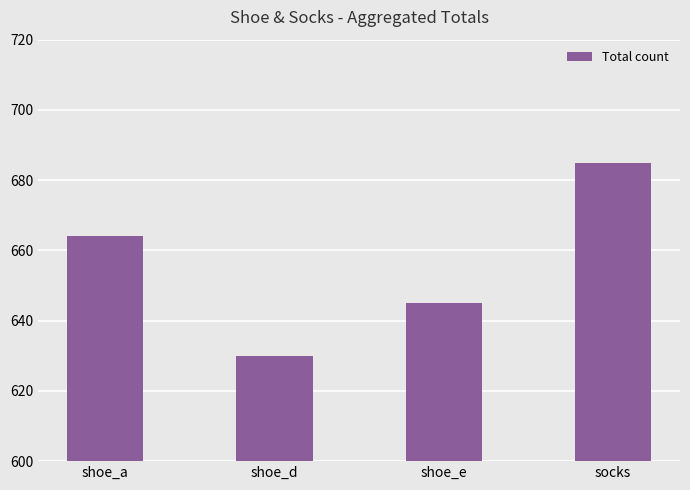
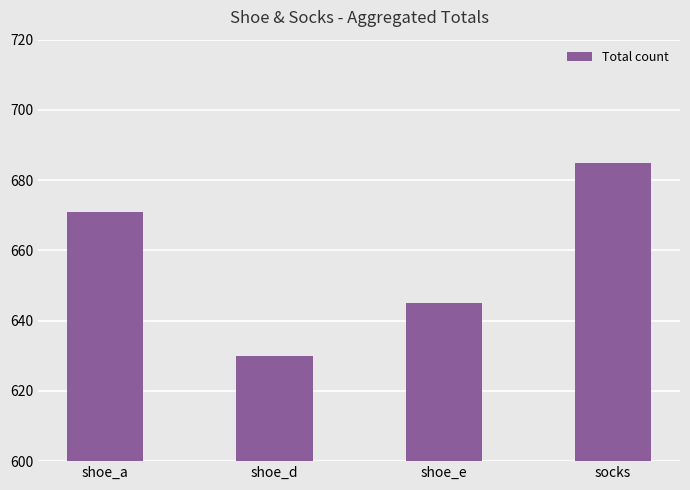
shoe_a: 664 -> 671
